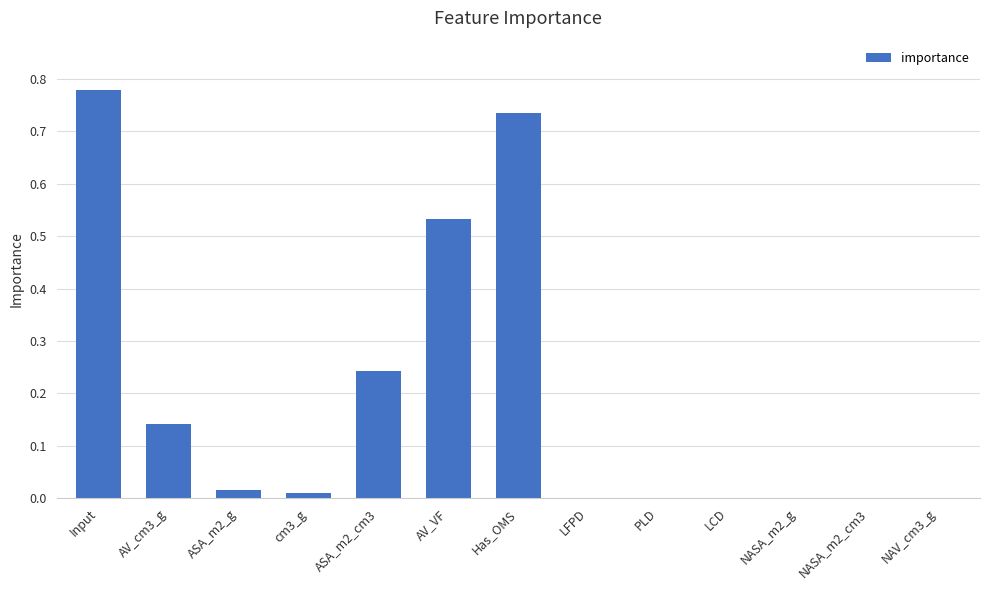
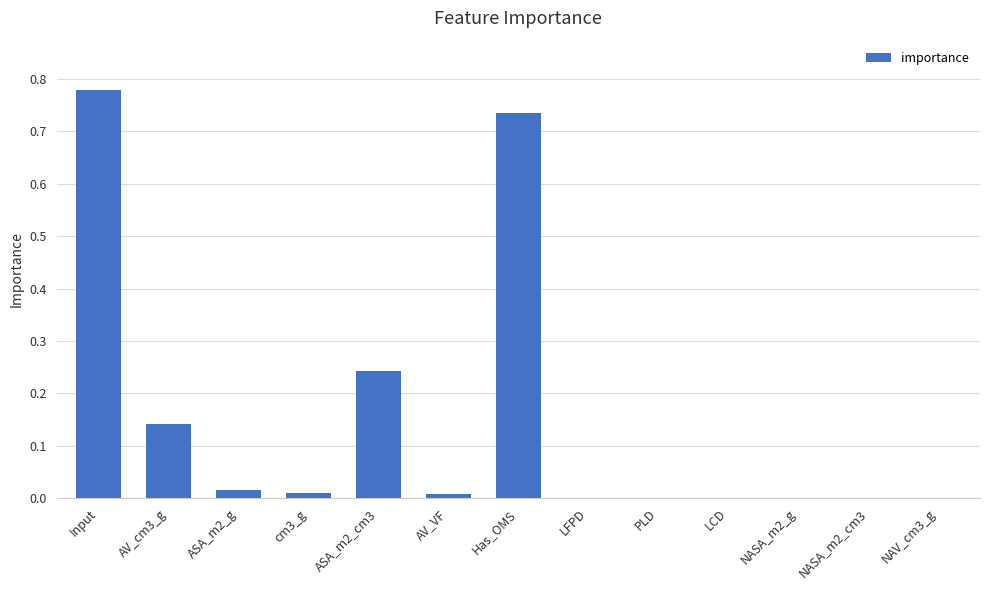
AV_VF: 0.53 -> 0.01
